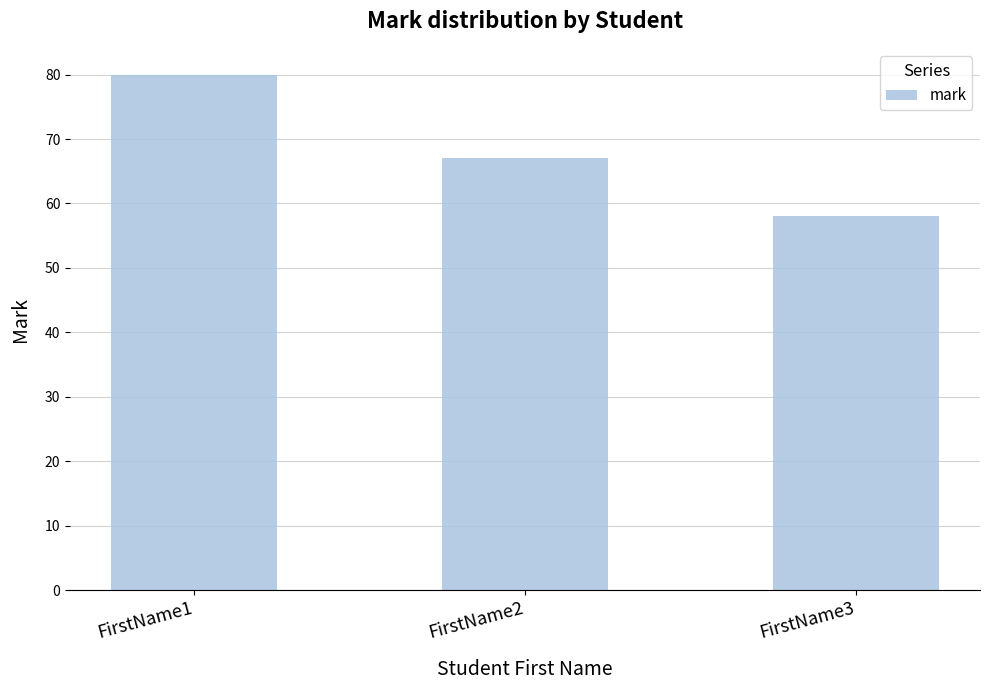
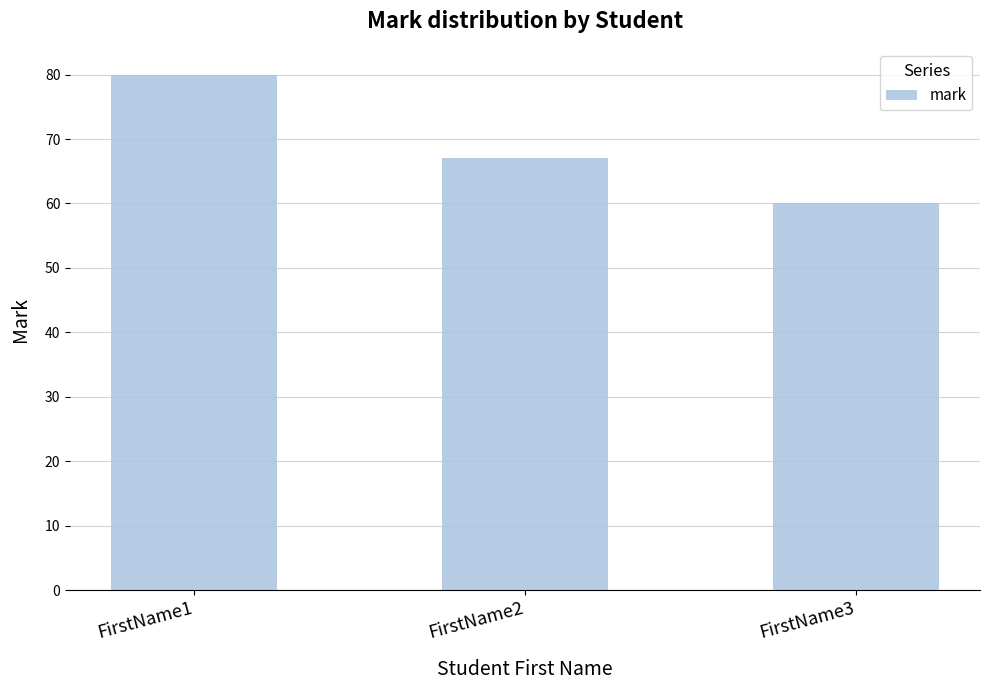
FirstName3: 58 -> 60
